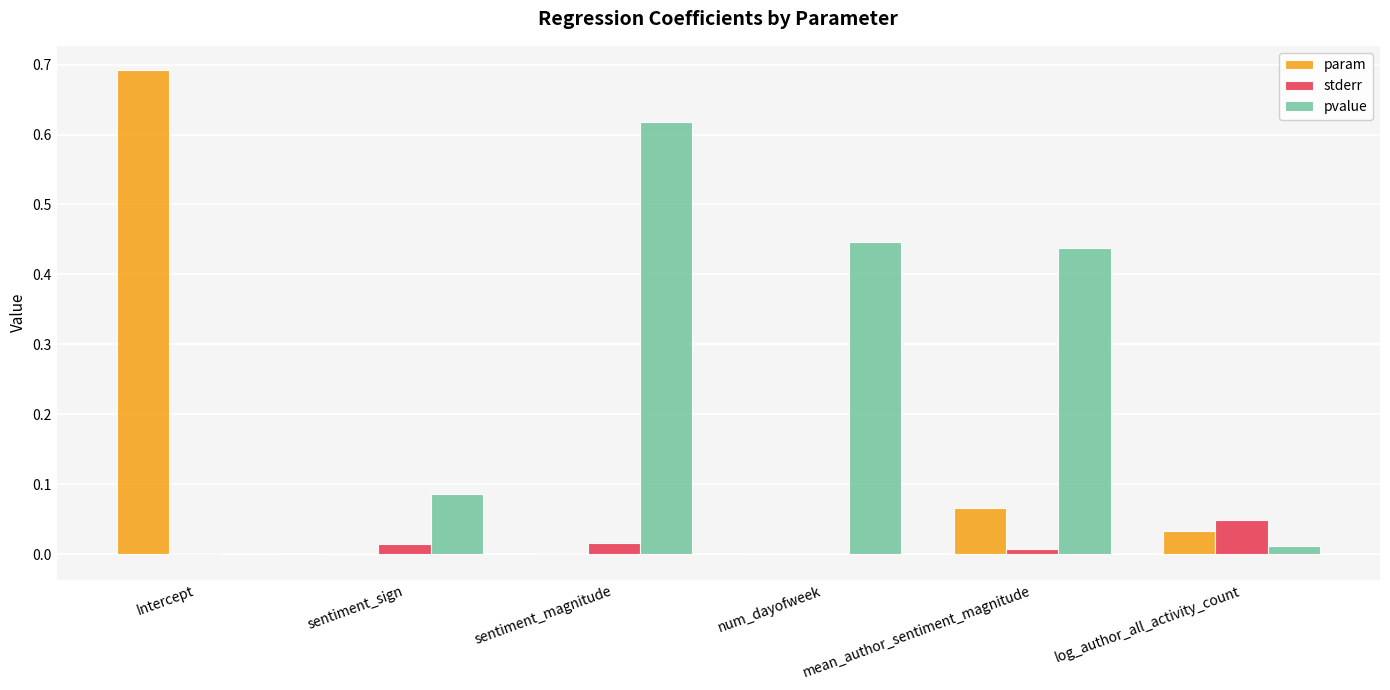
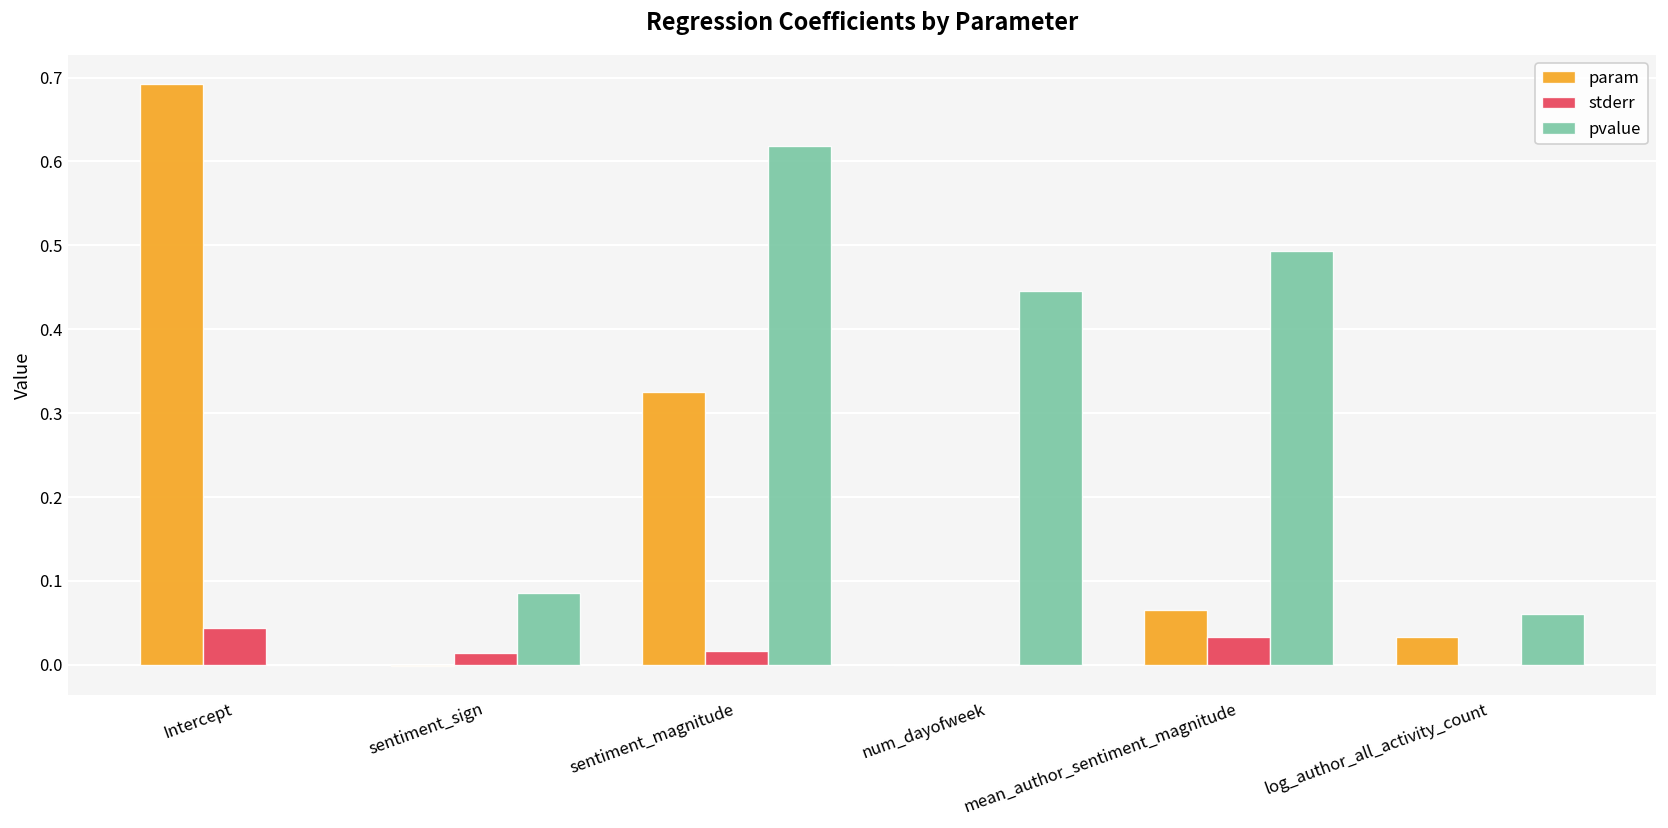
stderr, Intercept: 0.00 -> 0.04
param, sentiment_magnitude: 0.00 -> 0.33
stderr, mean_author_sentiment_magnitude: 0.01 -> 0.03
pvalue, mean_author_sentiment_magnitude: 0.44 -> 0.49
stderr, log_author_all_activity_count: 0.05 -> 0.00
pvalue, log_author_all_activity_count: 0.01 -> 0.06
